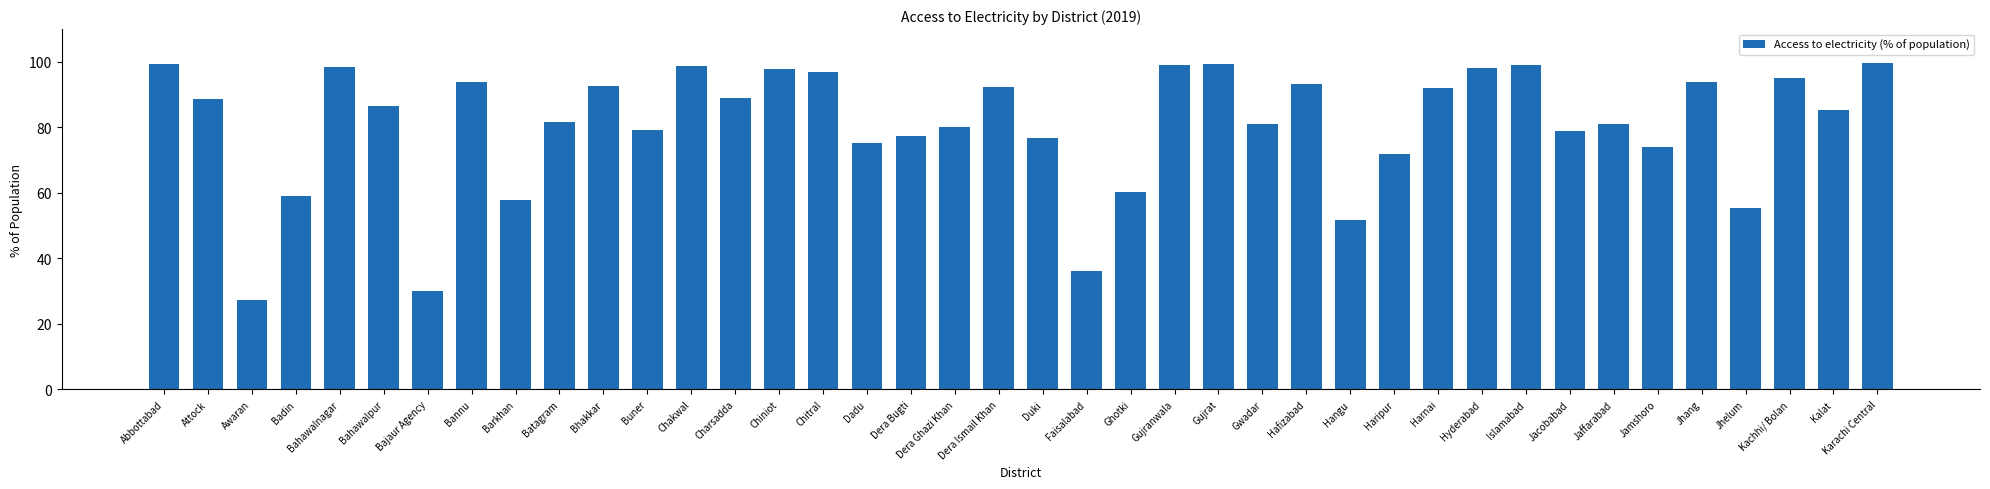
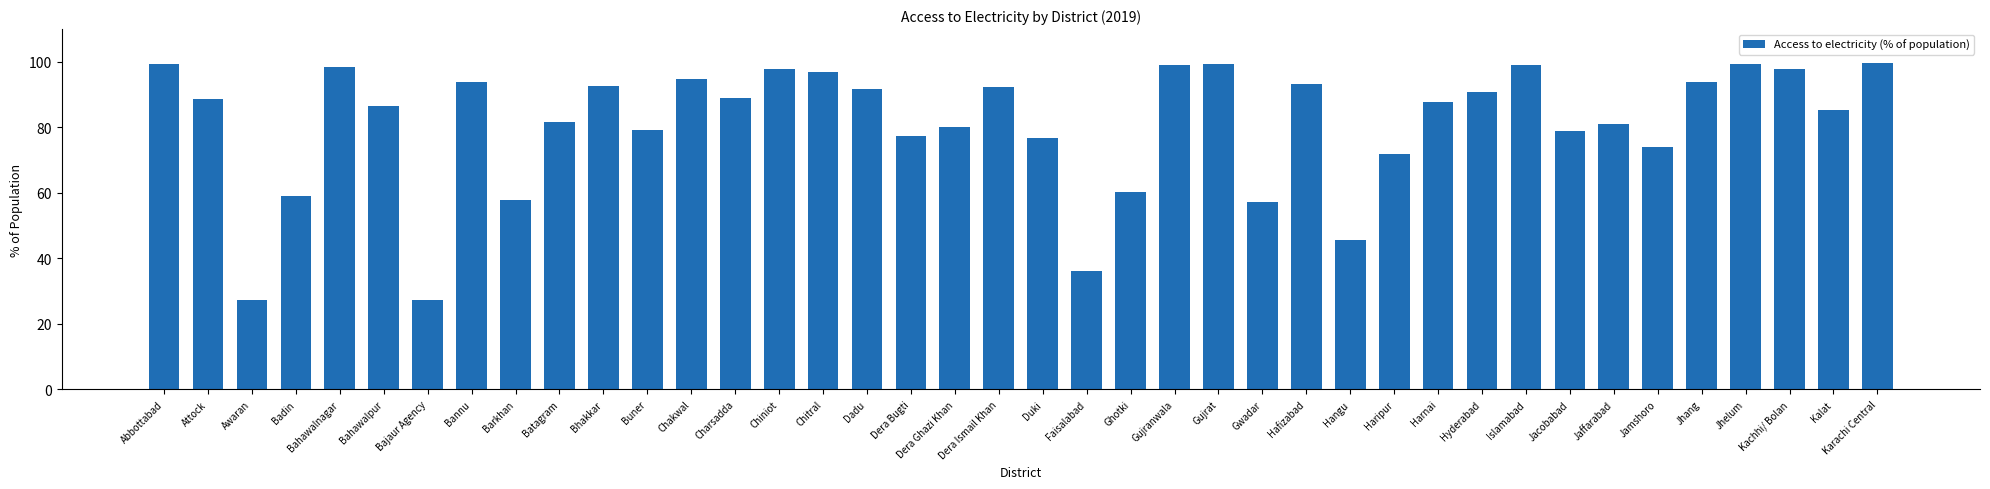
Bajaur Agency: 30 -> 27
Chakwal: 99 -> 95
Dadu: 75 -> 92
Gwadar: 81 -> 57
Hangu: 52 -> 46
Harnai: 92 -> 88
Hyderabad: 98 -> 91
Jhelum: 55 -> 99
Kachhi/ Bolan: 95 -> 98
